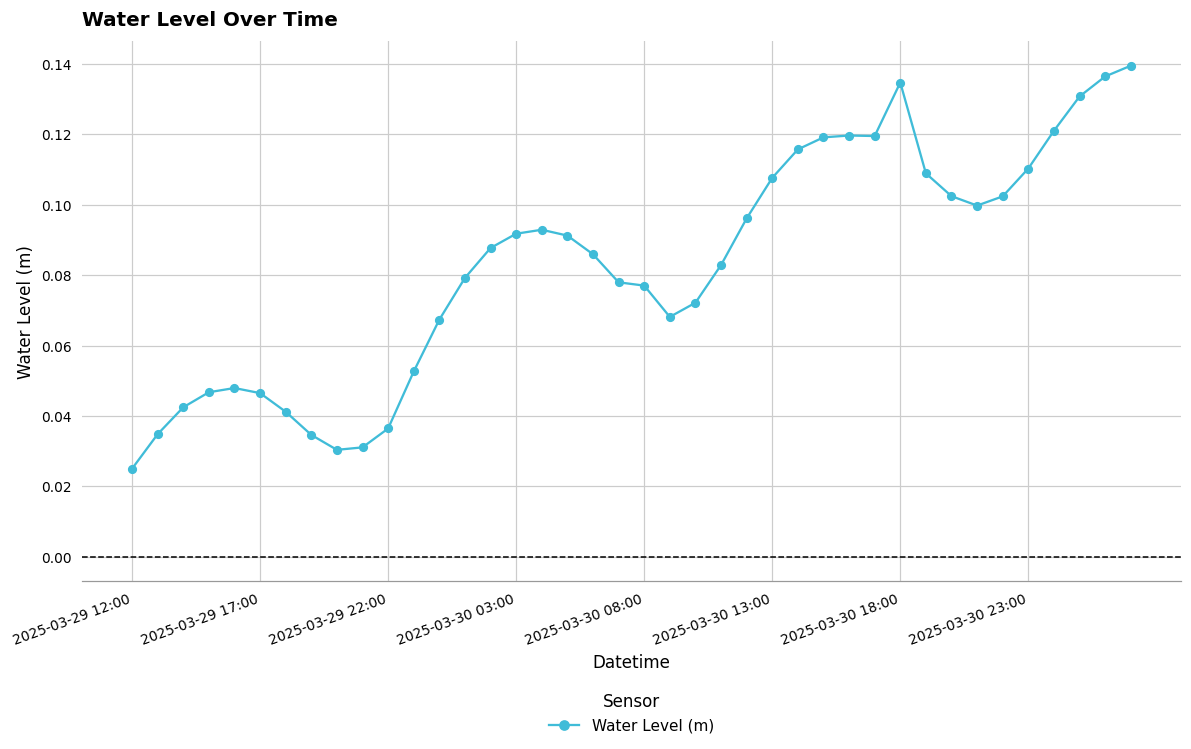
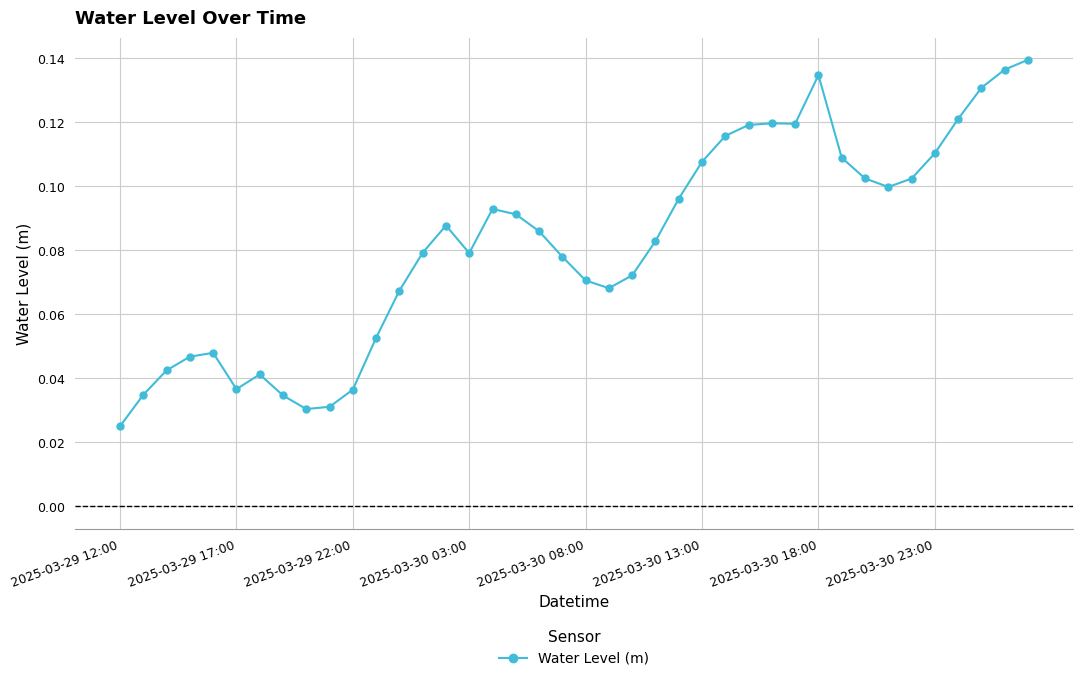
2025-03-29 17:00: 0.046 -> 0.037
2025-03-30 03:00: 0.092 -> 0.079
2025-03-30 08:00: 0.077 -> 0.071
